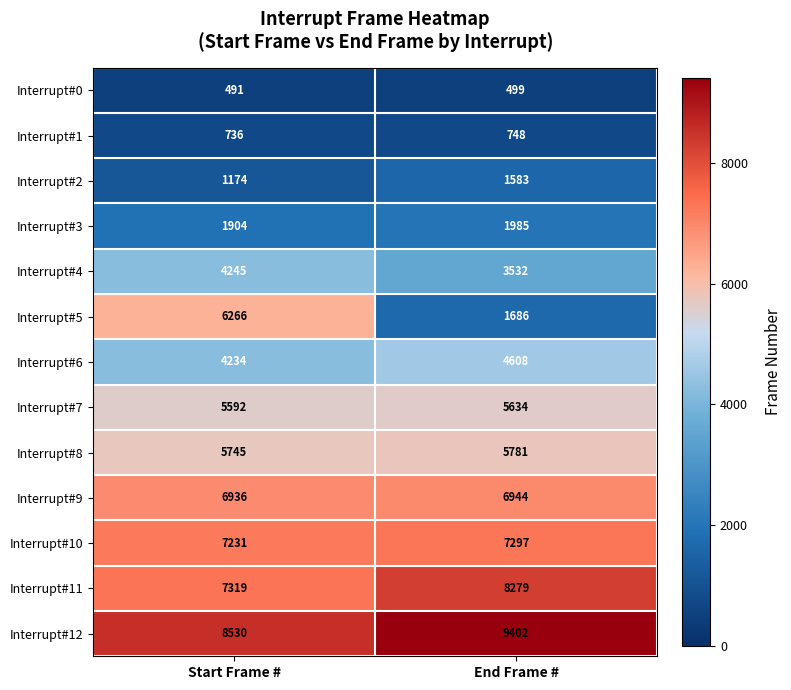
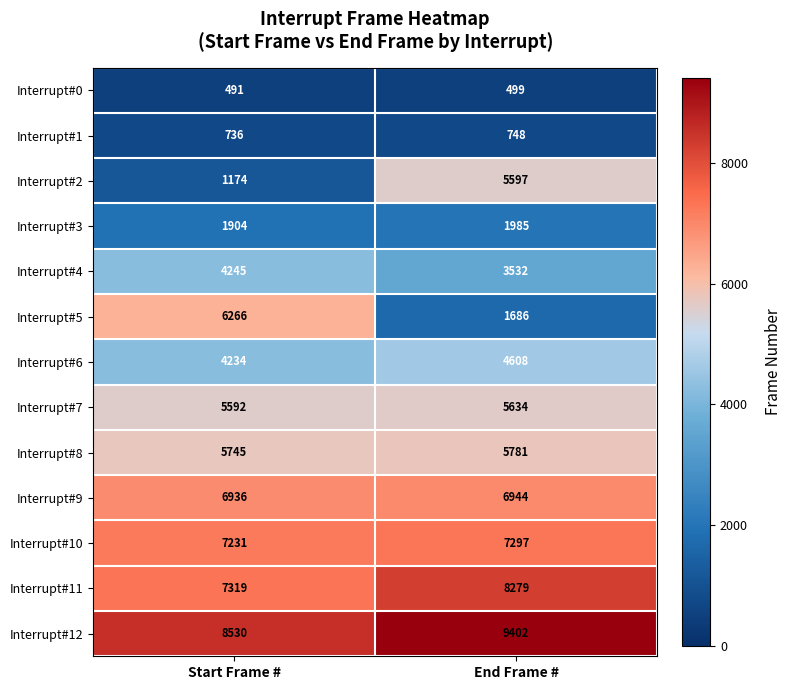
Interrupt#2, End Frame #: 1583 -> 5597
